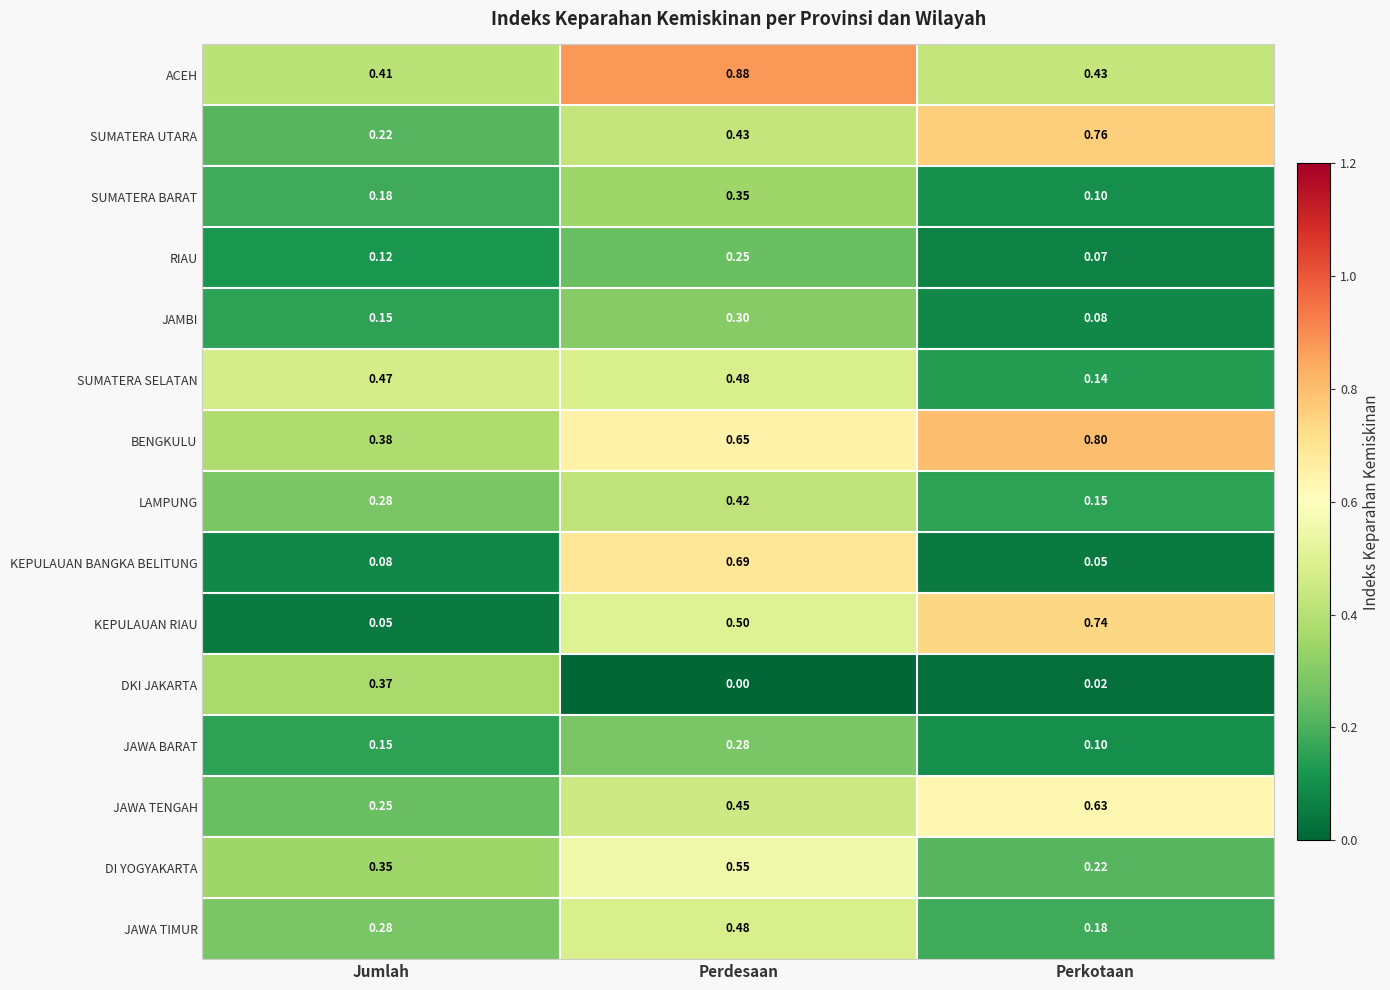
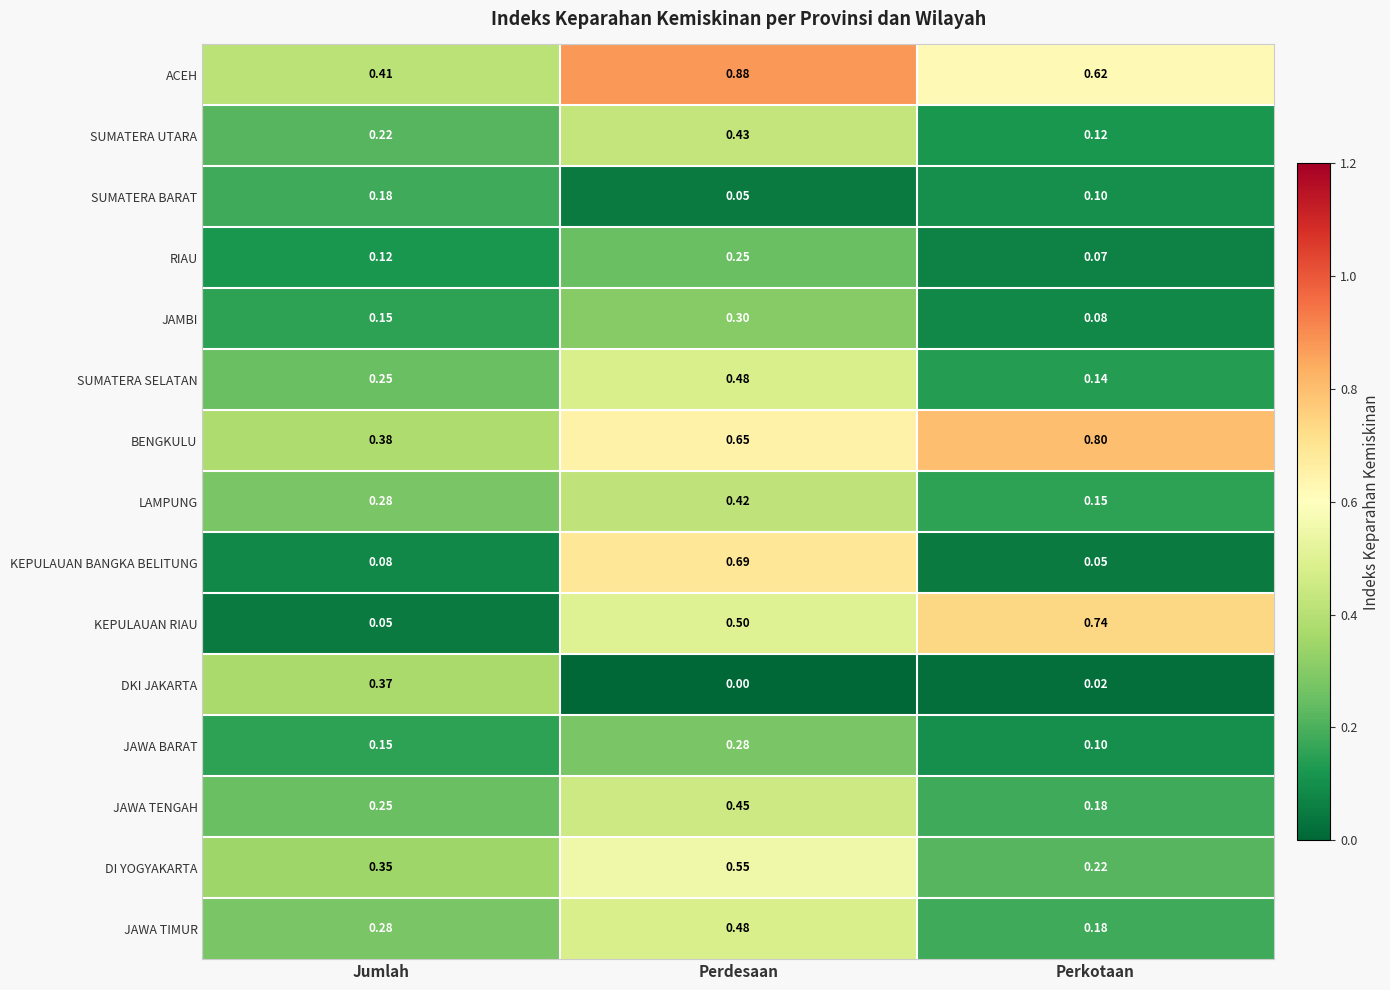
ACEH, Perkotaan: 0.43 -> 0.62
SUMATERA UTARA, Perkotaan: 0.76 -> 0.12
SUMATERA BARAT, Perdesaan: 0.35 -> 0.05
SUMATERA SELATAN, Jumlah: 0.47 -> 0.25
JAWA TENGAH, Perkotaan: 0.63 -> 0.18
